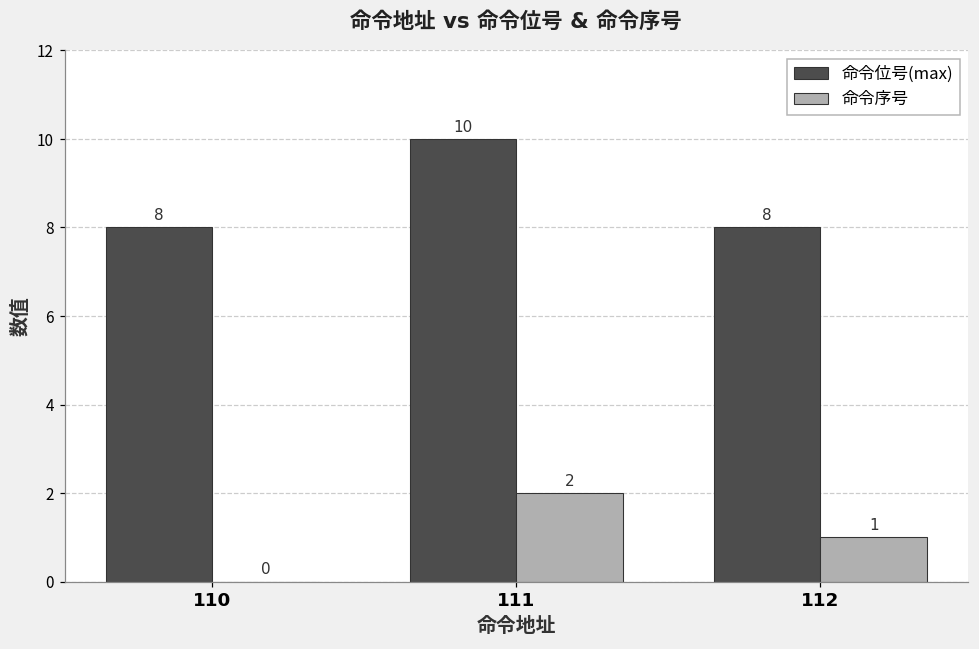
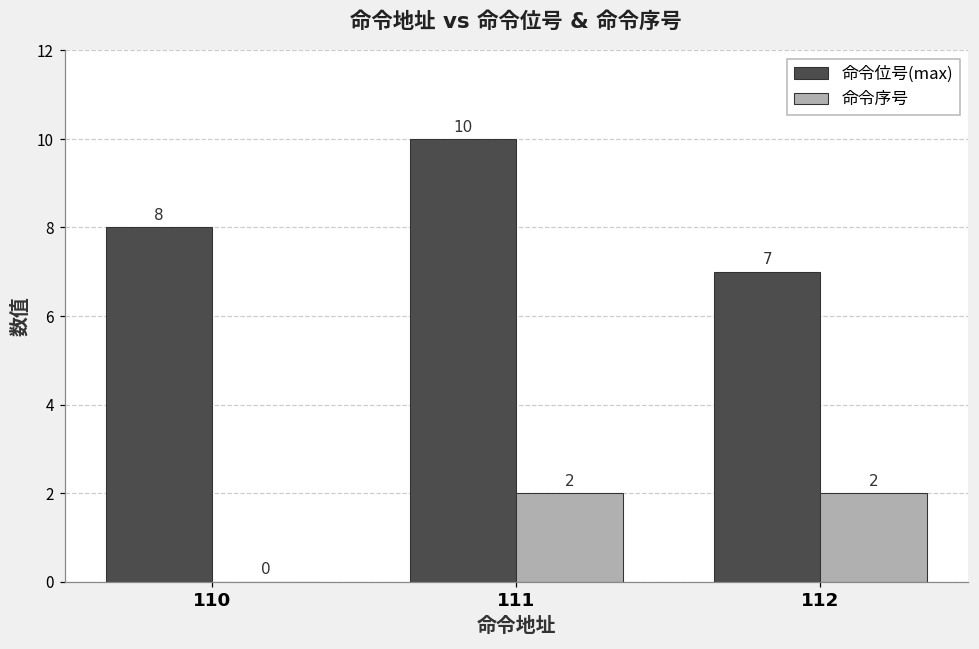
命令位号(max), 112: 8 -> 7
命令序号, 112: 1 -> 2
